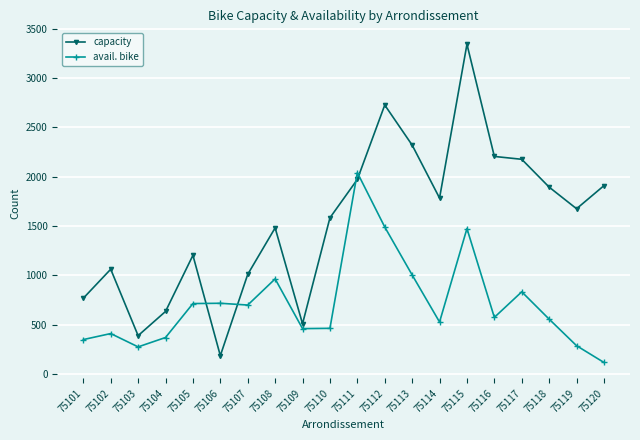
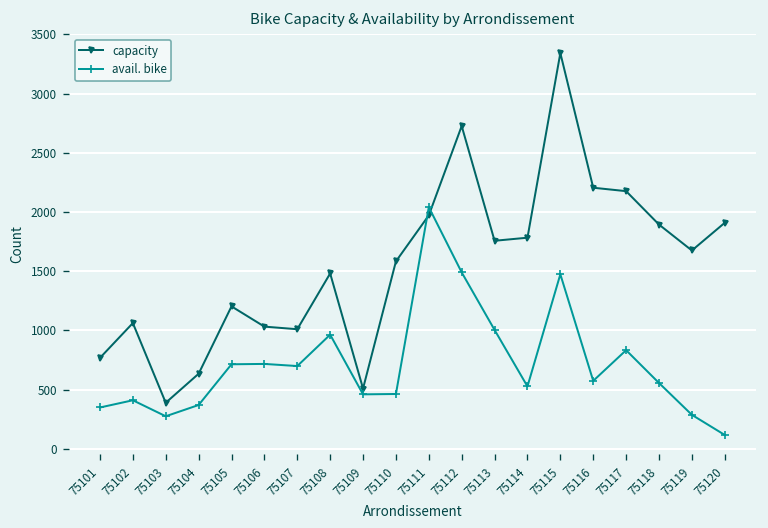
capacity, 75106: 200 -> 1000
capacity, 75113: 2300 -> 1800
